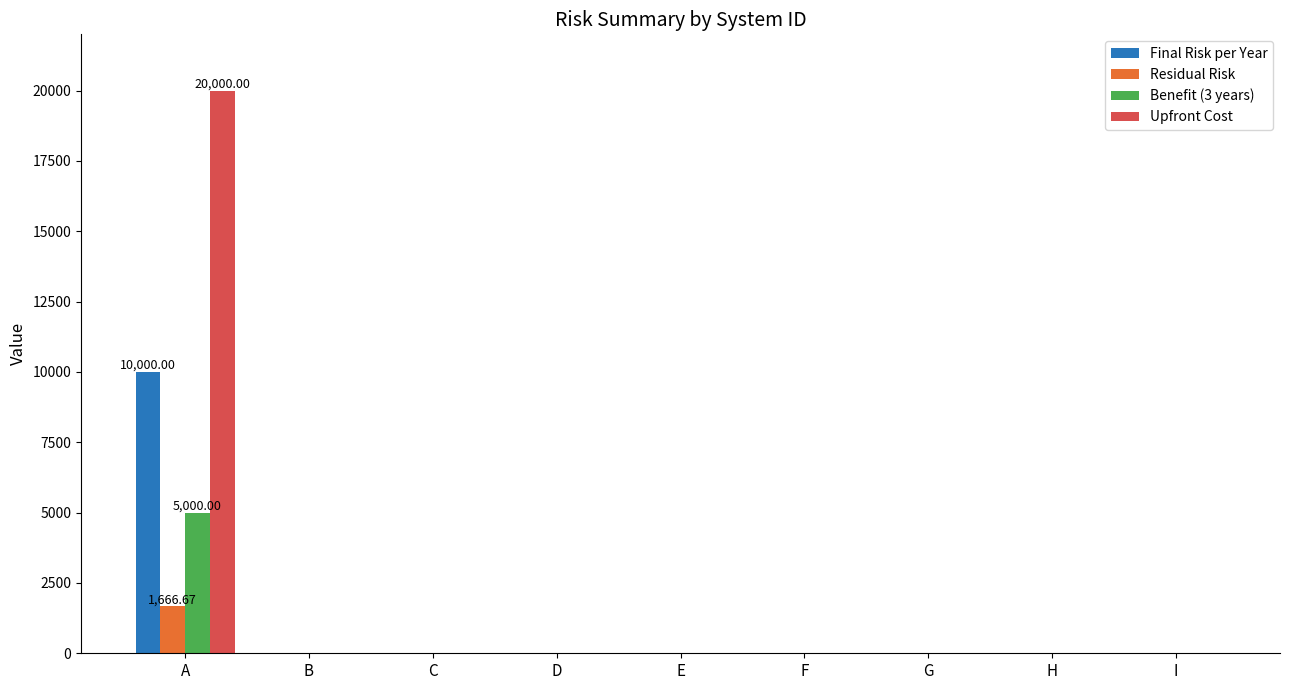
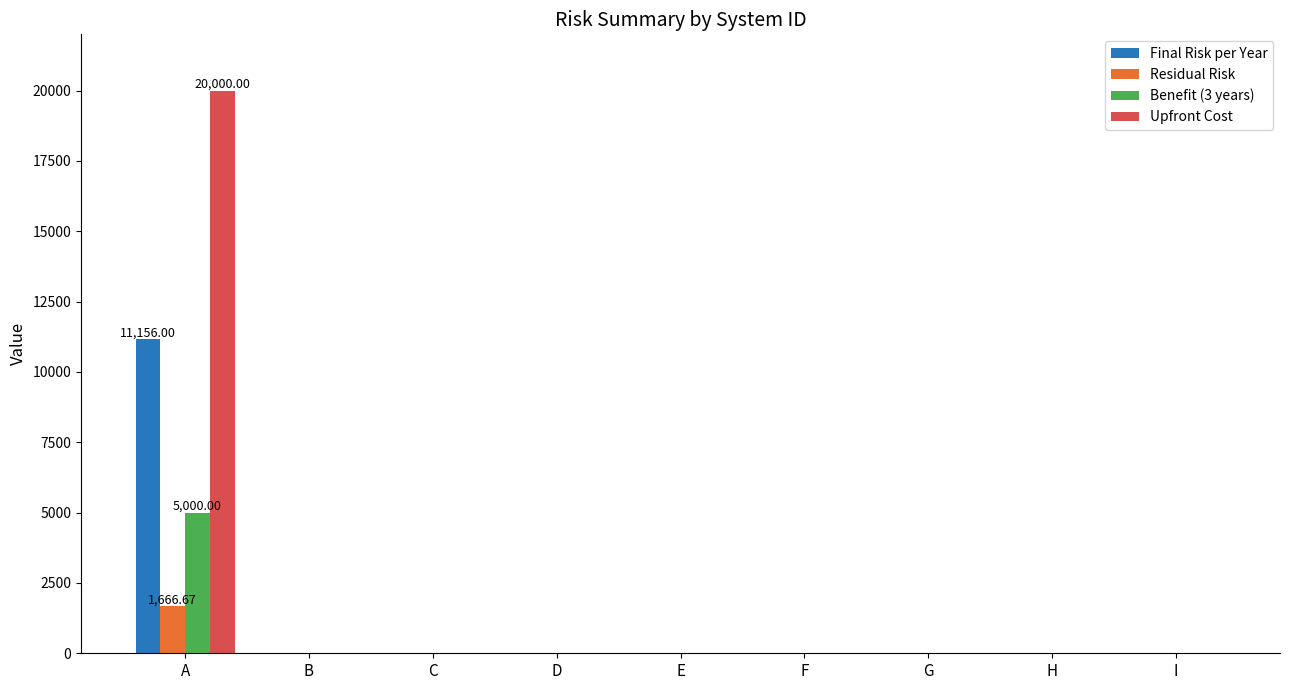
Final Risk per Year, A: 10,000.00 -> 11,156.00
